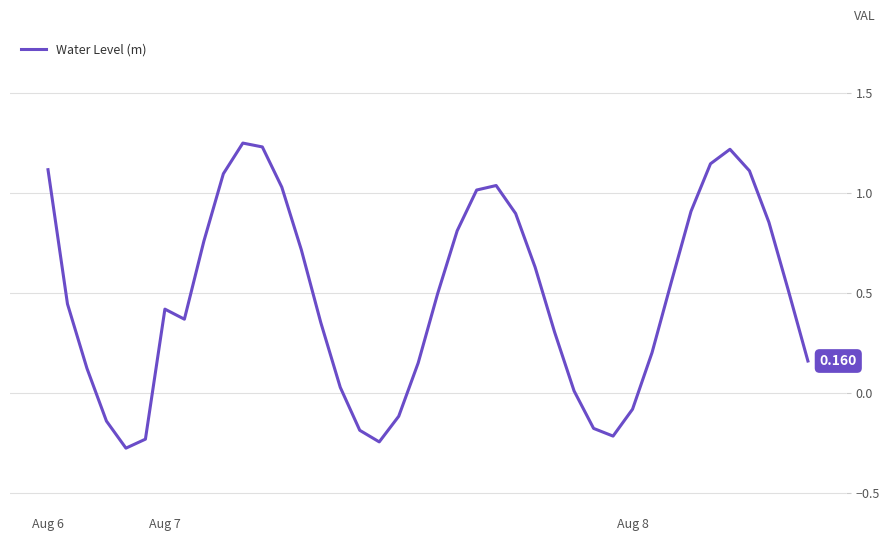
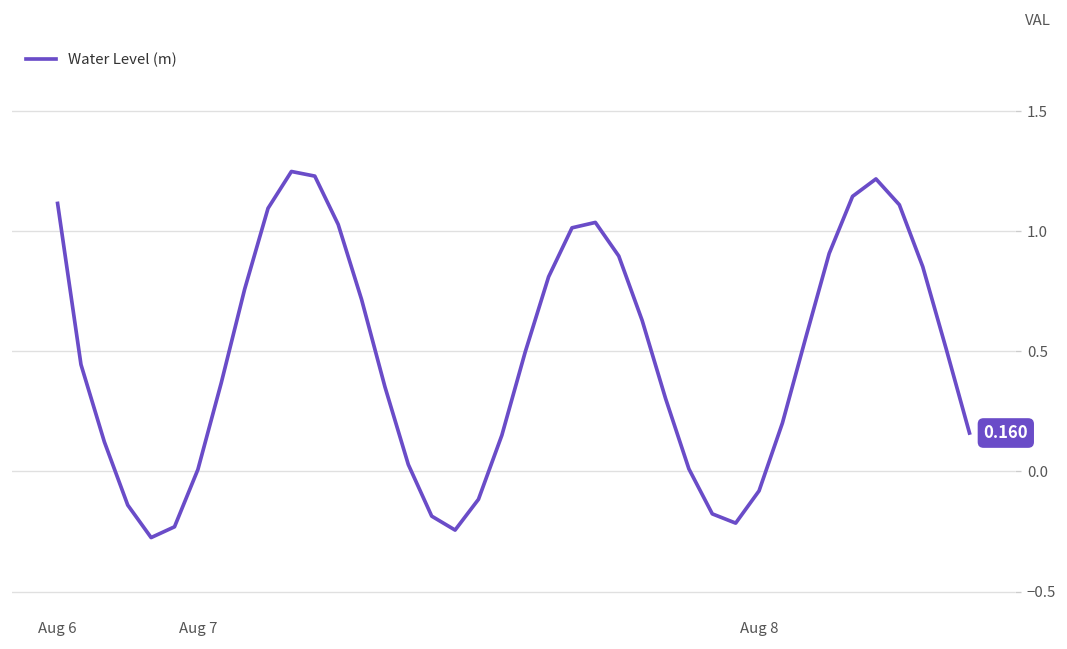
Aug 7: 0.42 -> 0.01
